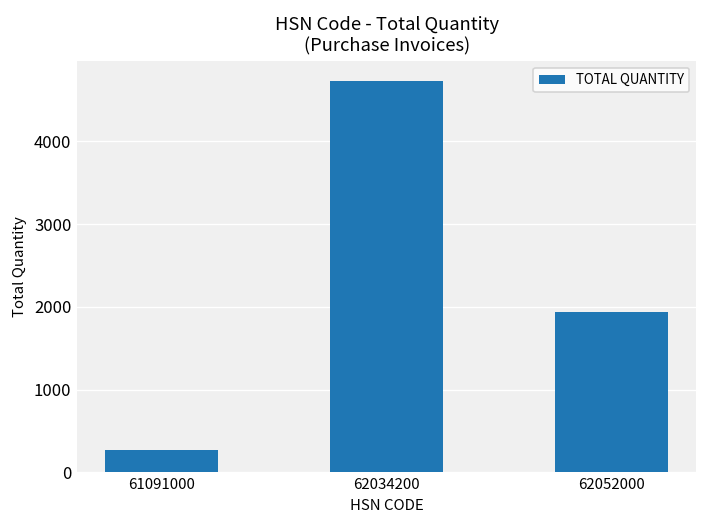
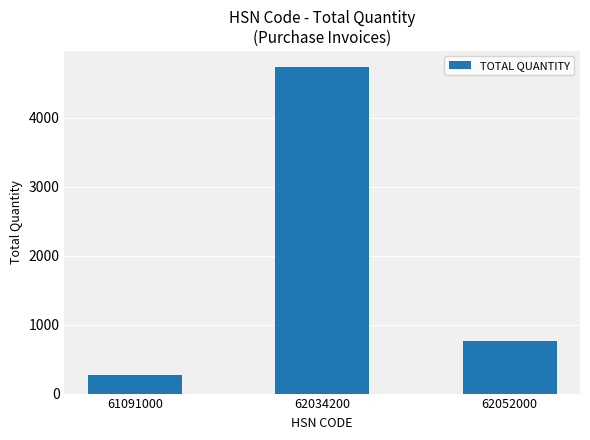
62052000: 1900 -> 800
